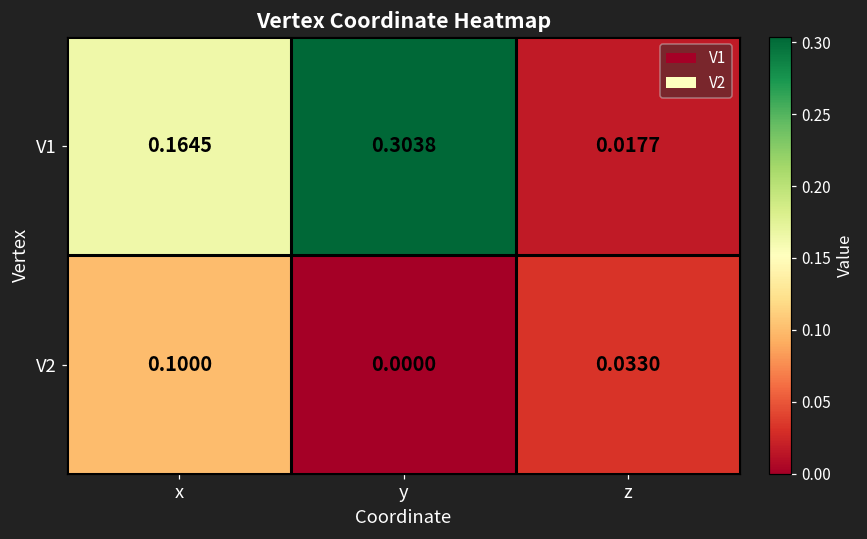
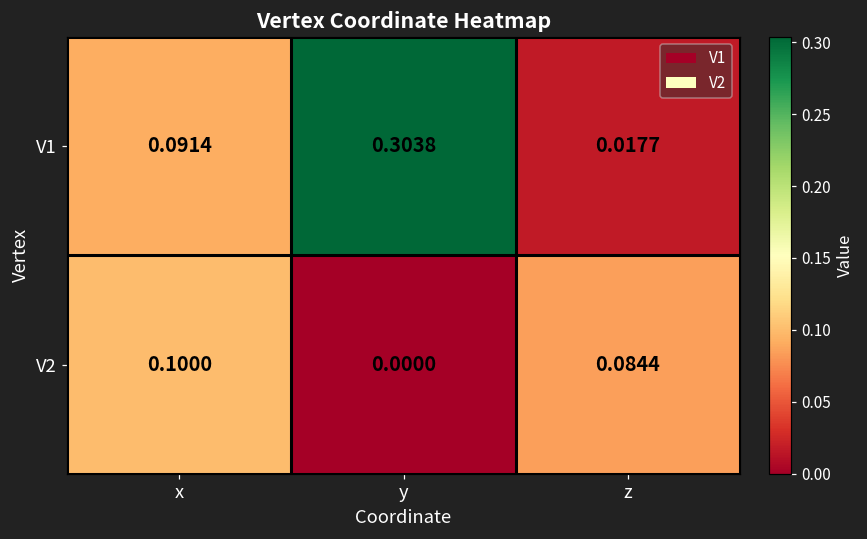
V1, x: 0.1645 -> 0.0914
V2, z: 0.0330 -> 0.0844
